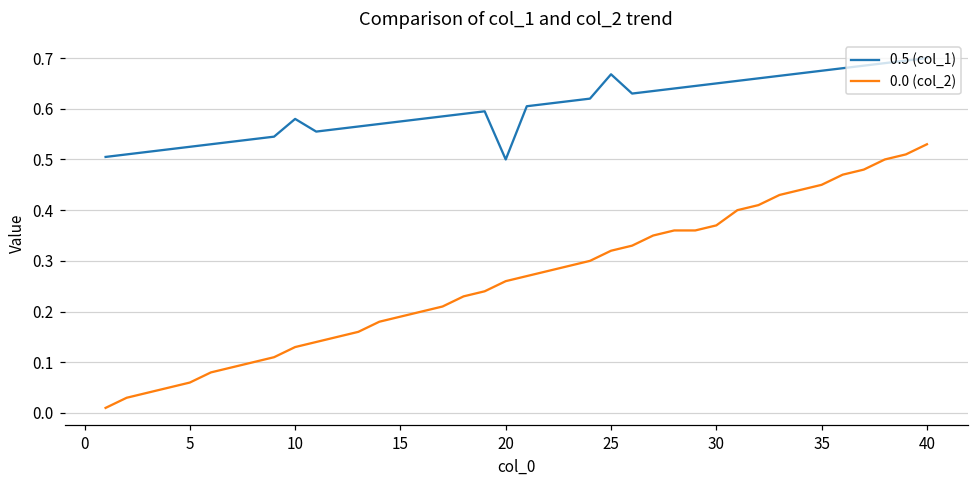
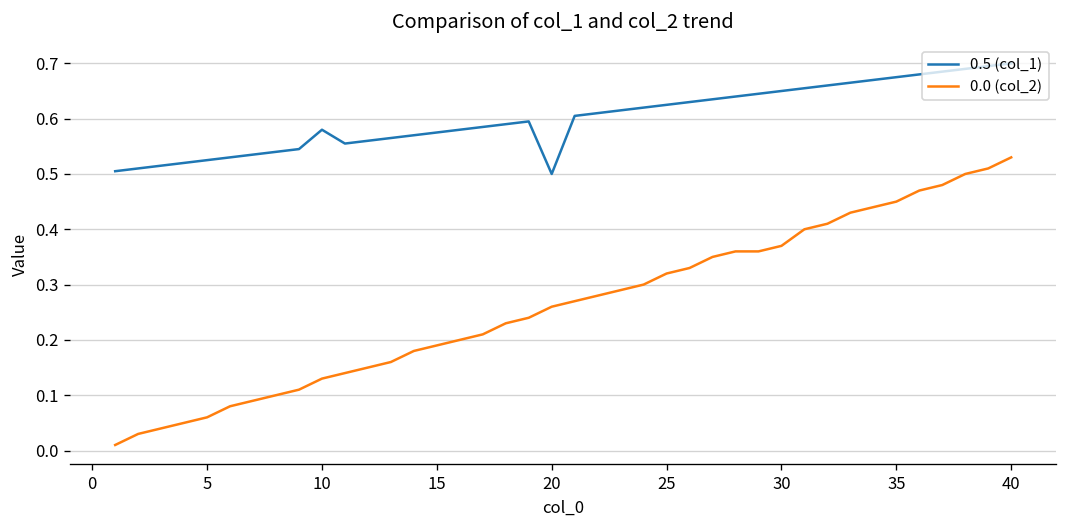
0.5 (col_1), 25: 0.67 -> 0.63
